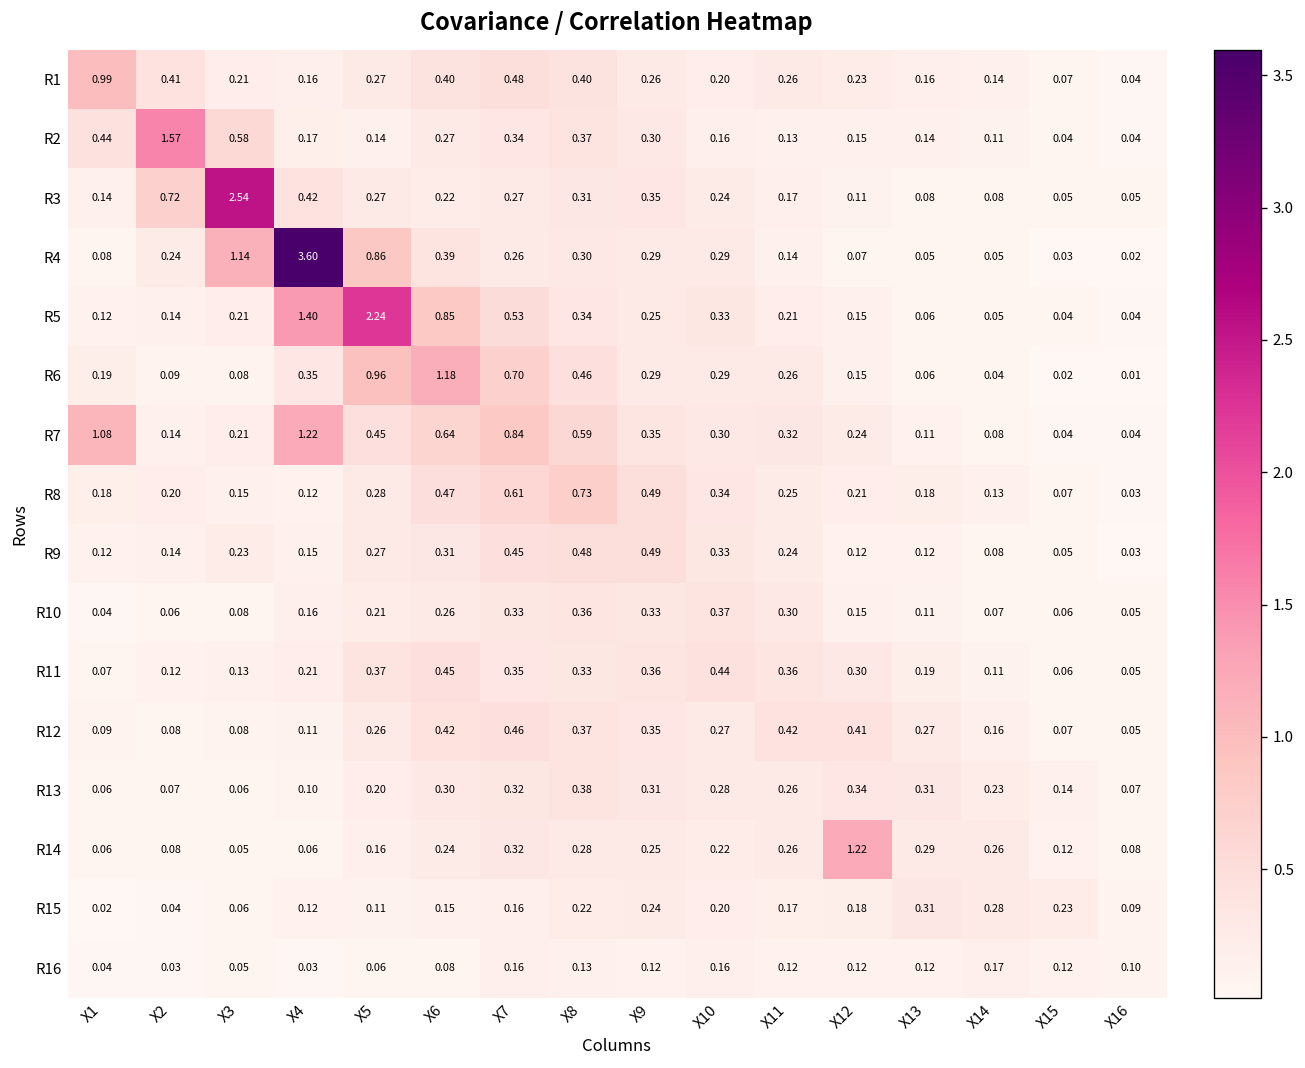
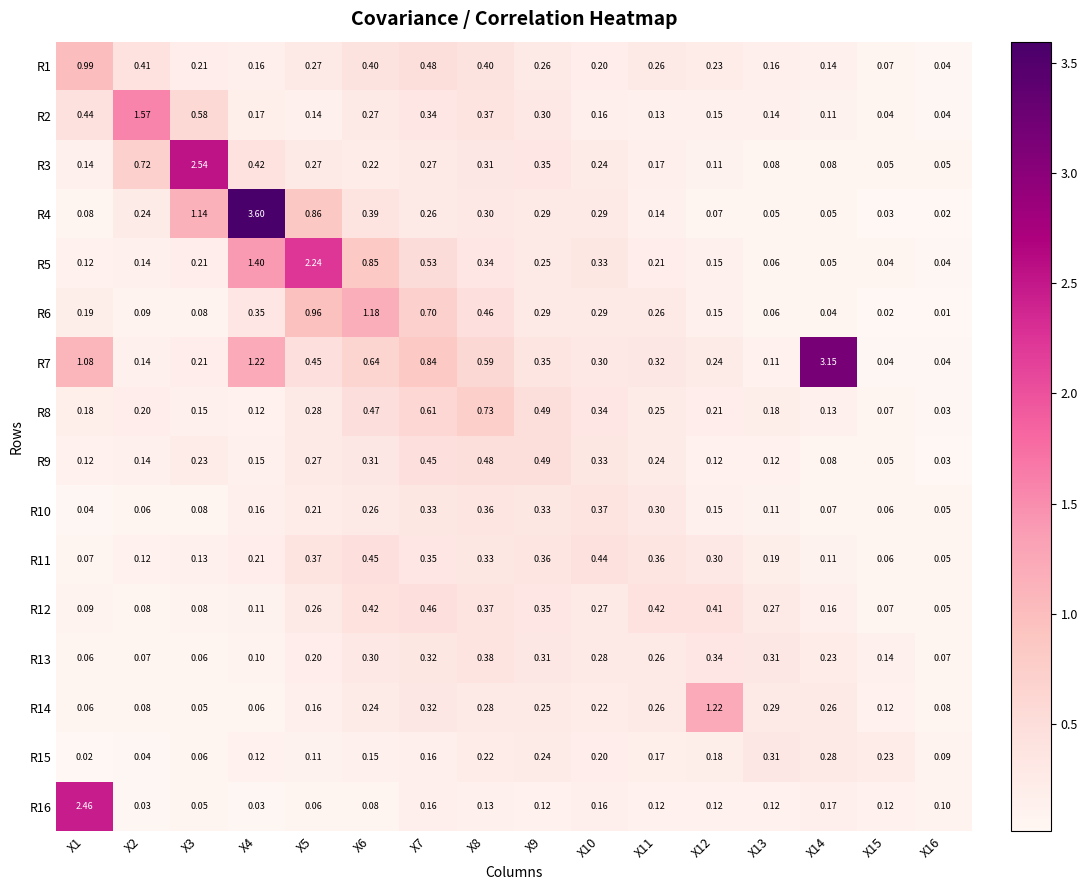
R7, X14: 0.08 -> 3.15
R16, X1: 0.04 -> 2.46
